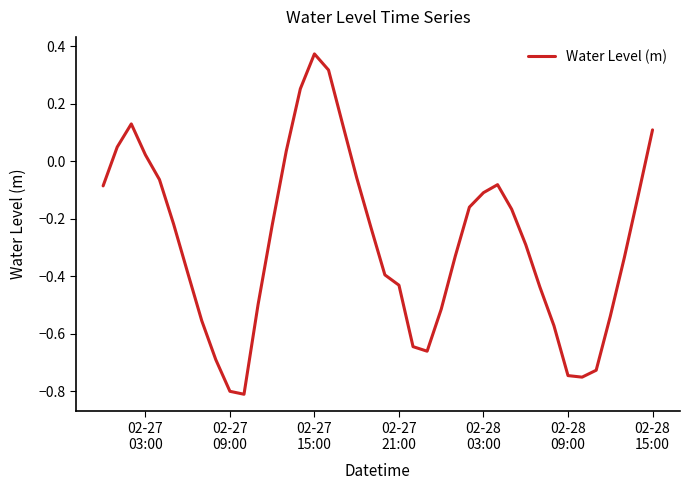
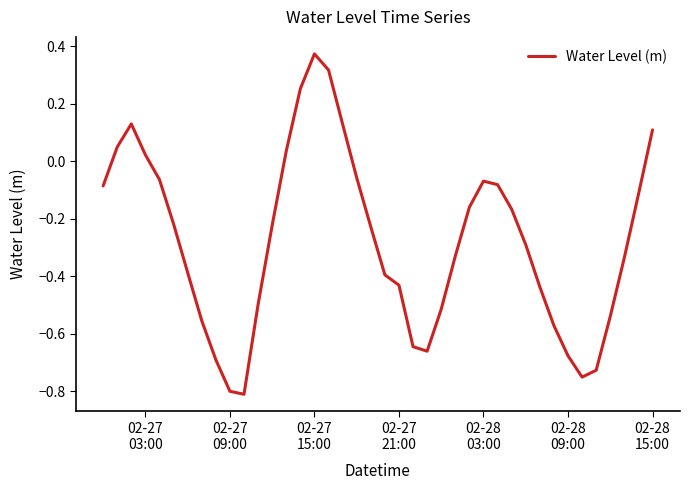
02-28 03:00: -0.11 -> -0.07
02-28 09:00: -0.75 -> -0.68
